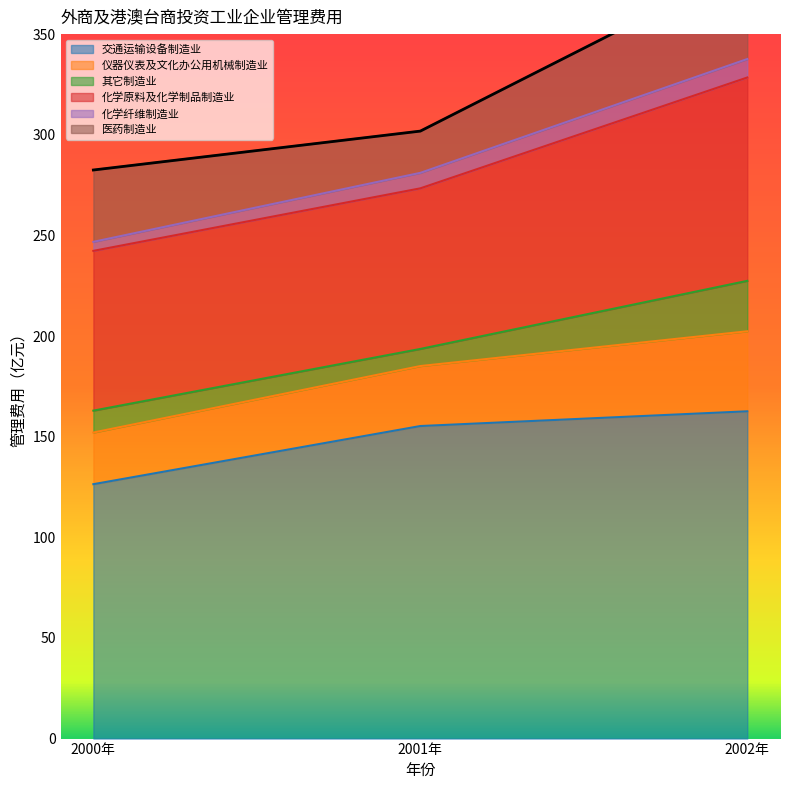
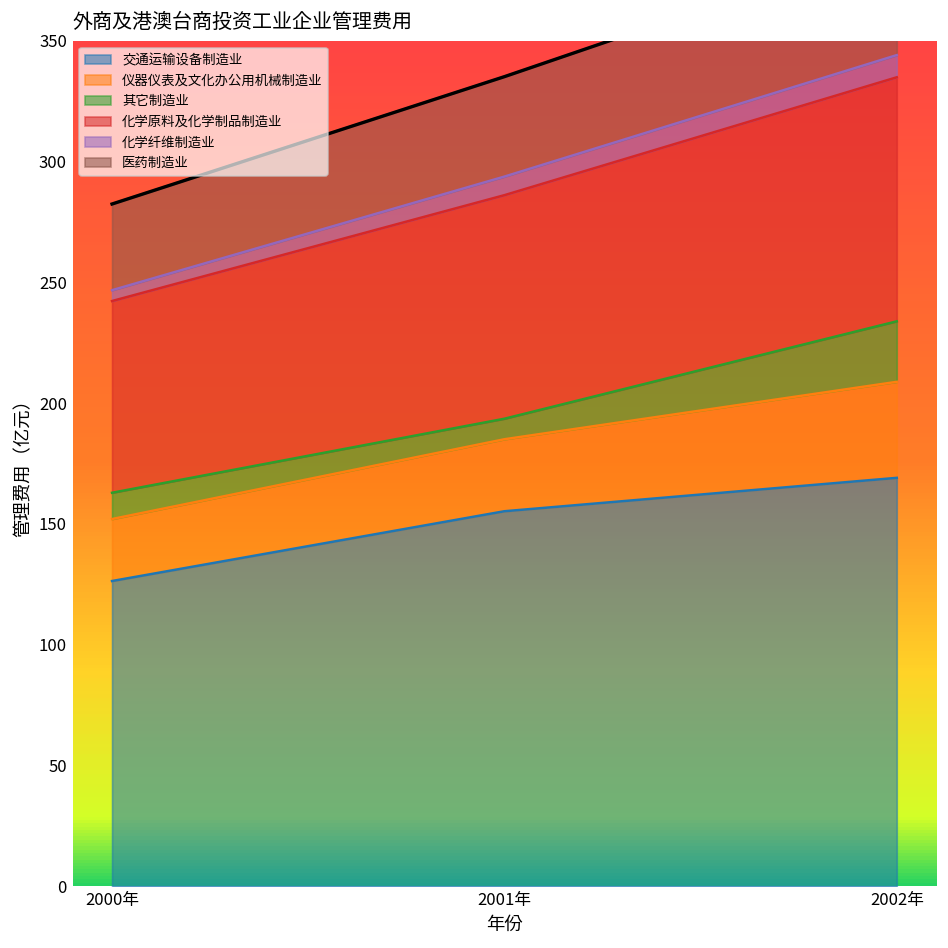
化学原料及化学制品制造业, 2001年: 80 -> 93
医药制造业, 2001年: 21 -> 41
交通运输设备制造业, 2002年: 163 -> 169
